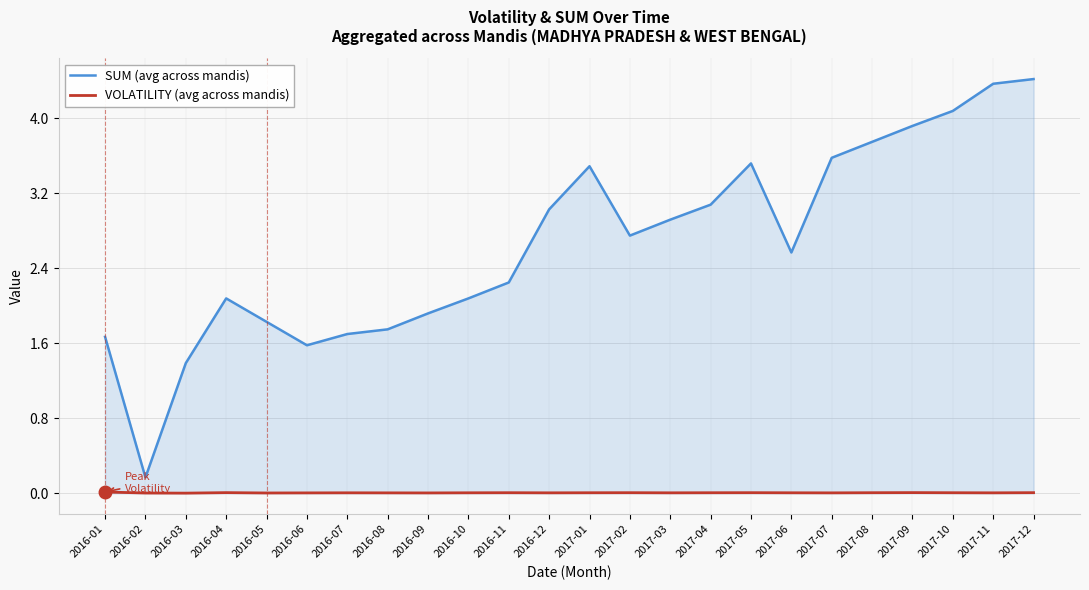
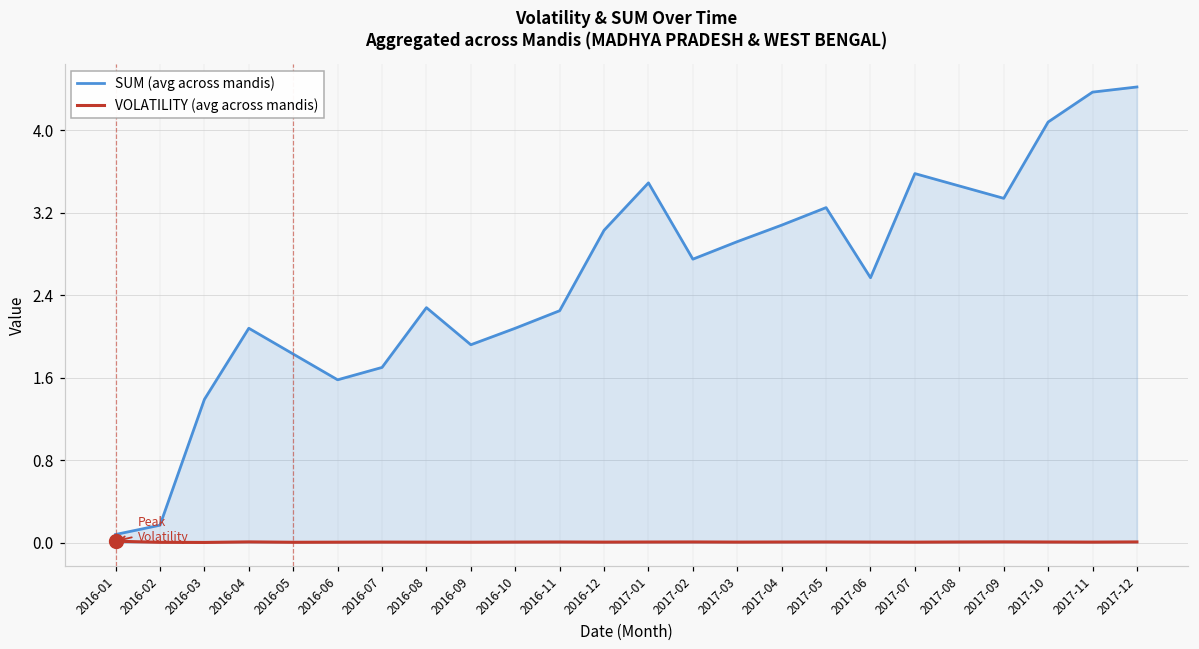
SUM (avg across mandis), 2016-01: 1.7 -> 0.1
SUM (avg across mandis), 2016-08: 1.8 -> 2.3
SUM (avg across mandis), 2017-05: 3.5 -> 3.3
SUM (avg across mandis), 2017-08: 3.8 -> 3.5
SUM (avg across mandis), 2017-09: 3.9 -> 3.3
